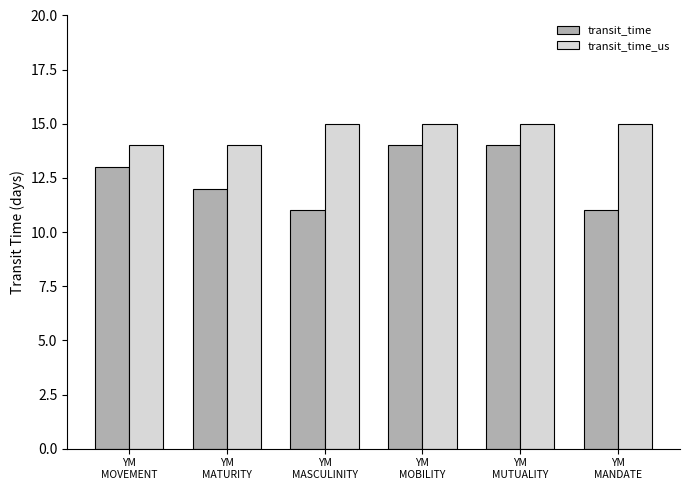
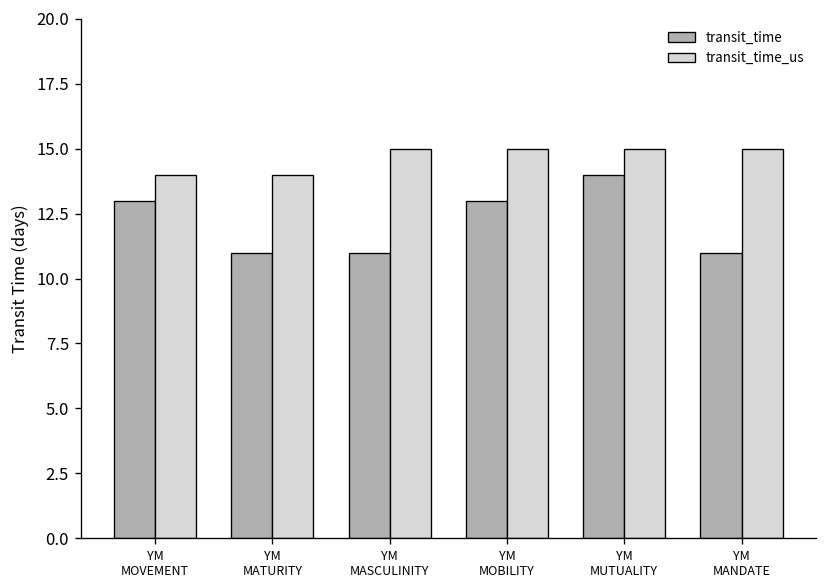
transit_time, YM MATURITY: 12 -> 11
transit_time, YM MOBILITY: 14 -> 13
